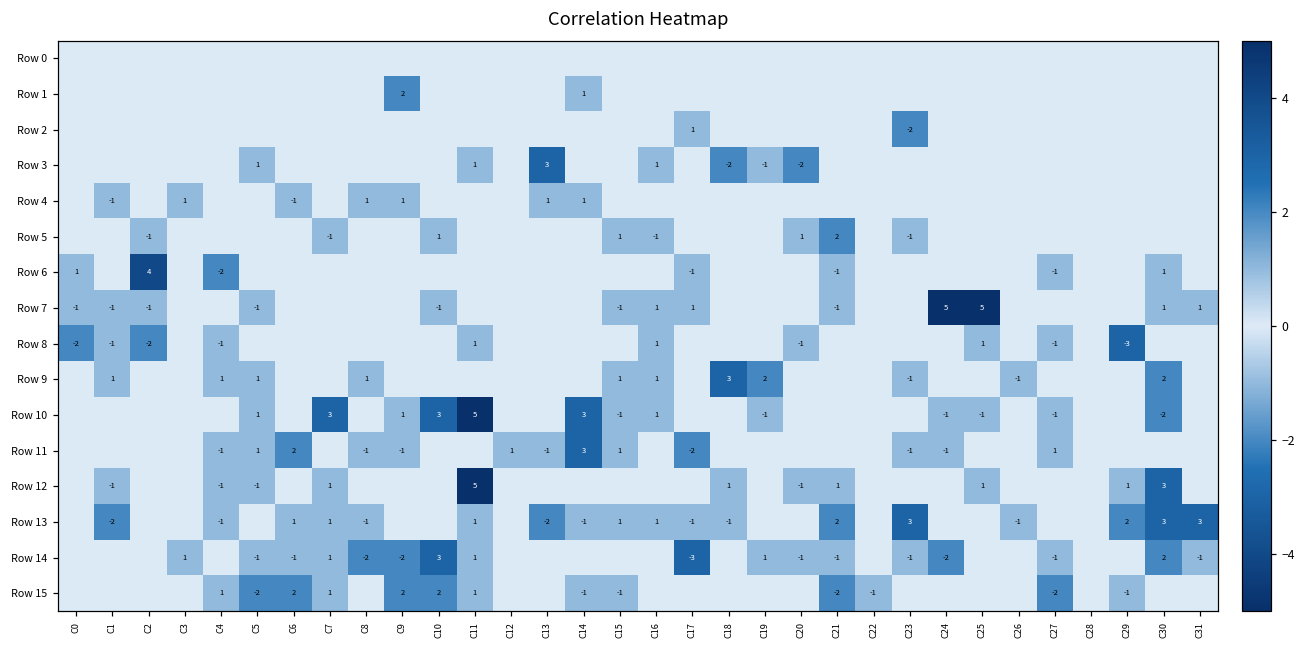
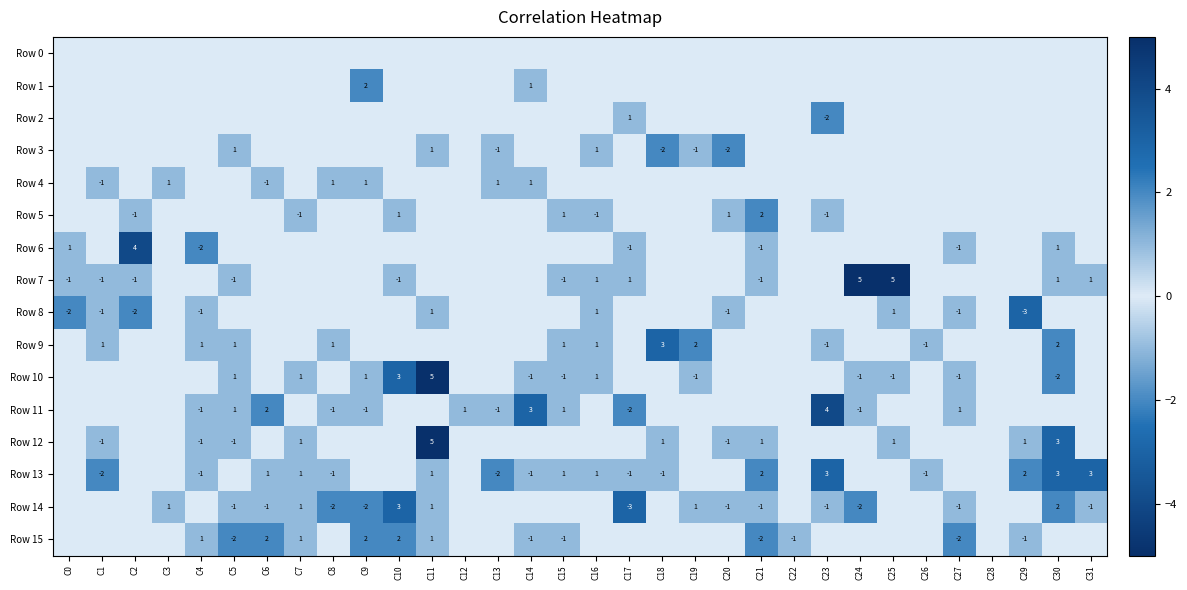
Row 3, C13: 3 -> -1
Row 10, C7: 3 -> 1
Row 10, C14: 3 -> -1
Row 11, C23: -1 -> 4
